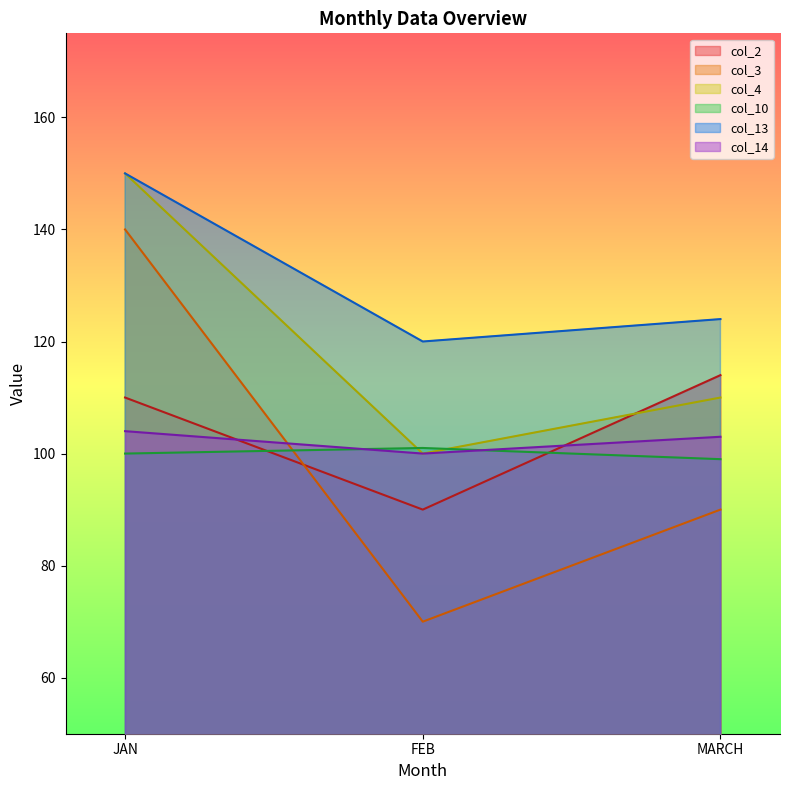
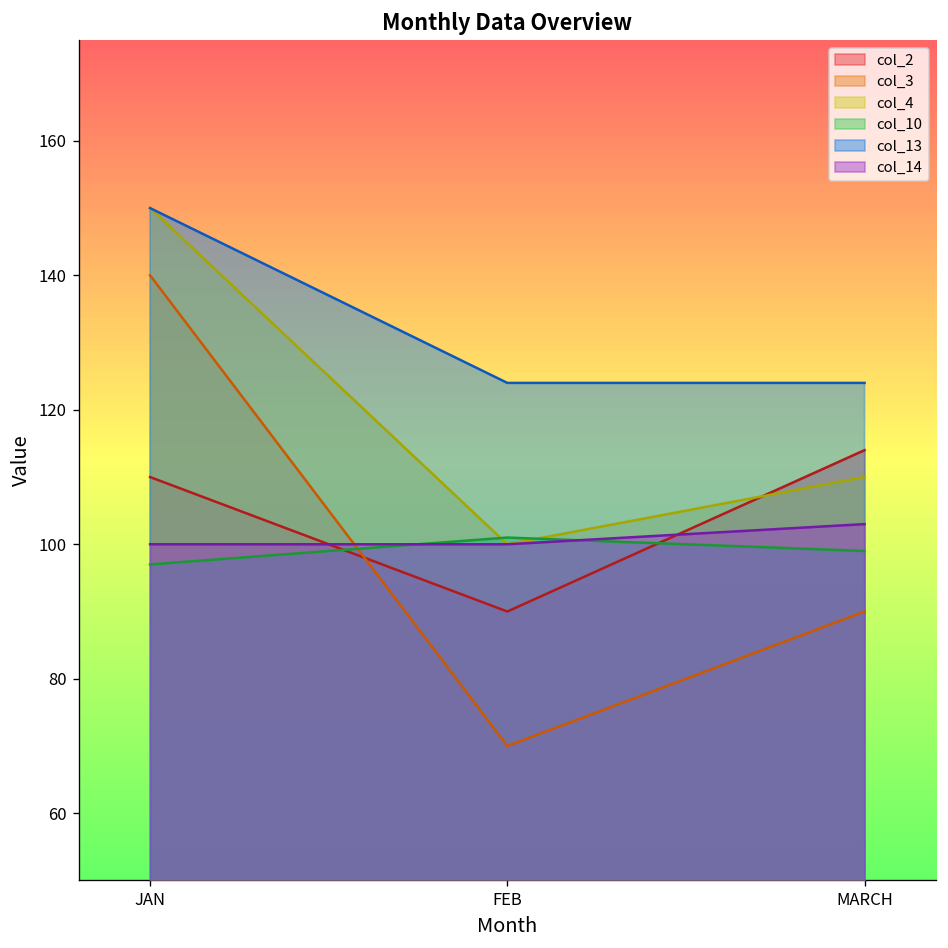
col_10, JAN: 100 -> 97
col_14, JAN: 104 -> 100
col_13, FEB: 120 -> 124
